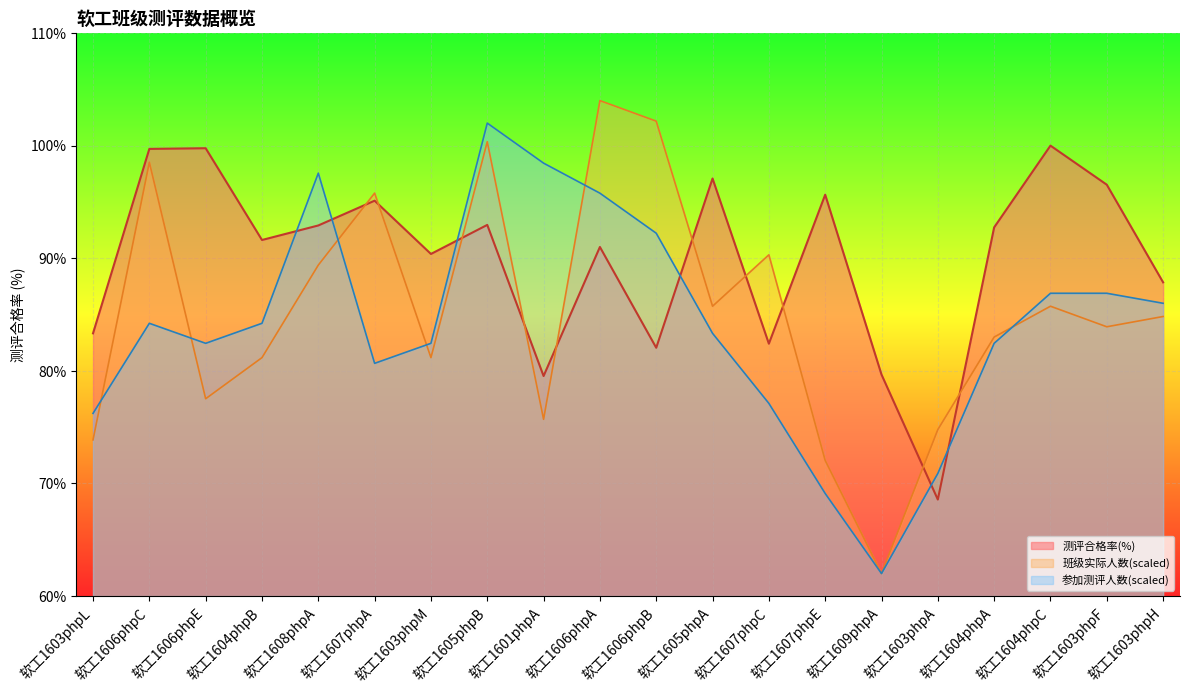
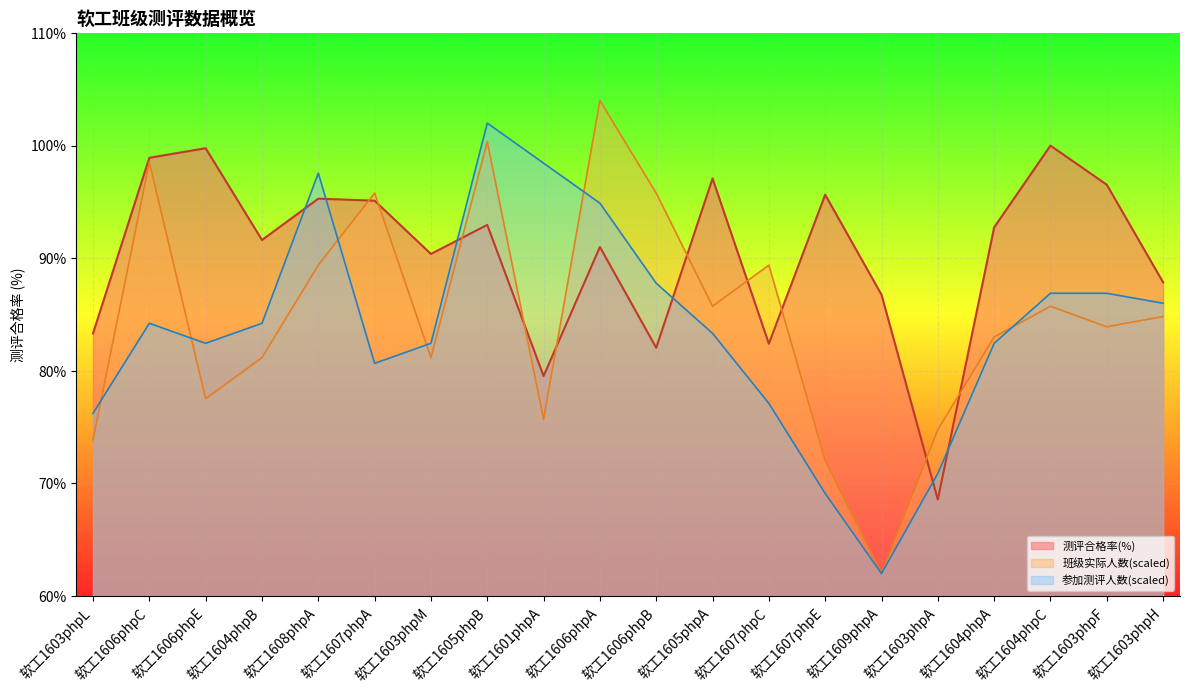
测评合格率(%), 软工1606phpC: 99.7% -> 98.9%
测评合格率(%), 软工1608phpA: 92.9% -> 95.3%
参加测评人数(scaled), 软工1606phpA: 95.8% -> 94.9%
班级实际人数(scaled), 软工1606phpB: 102.2% -> 95.8%
参加测评人数(scaled), 软工1606phpB: 92.2% -> 87.8%
班级实际人数(scaled), 软工1607phpC: 90.3% -> 89.4%
测评合格率(%), 软工1609phpA: 79.7% -> 86.8%
